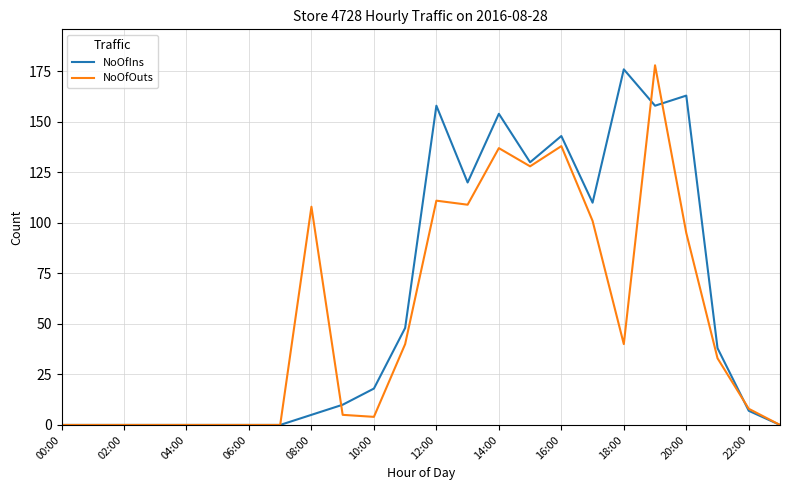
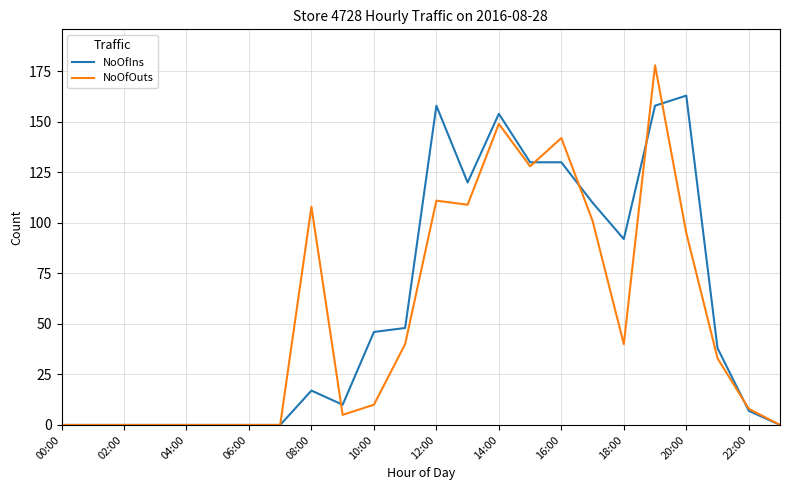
NoOfIns, 08:00: 5 -> 17
NoOfIns, 10:00: 18 -> 46
NoOfOuts, 10:00: 4 -> 10
NoOfOuts, 14:00: 137 -> 149
NoOfIns, 16:00: 143 -> 130
NoOfOuts, 16:00: 138 -> 142
NoOfIns, 18:00: 176 -> 92
